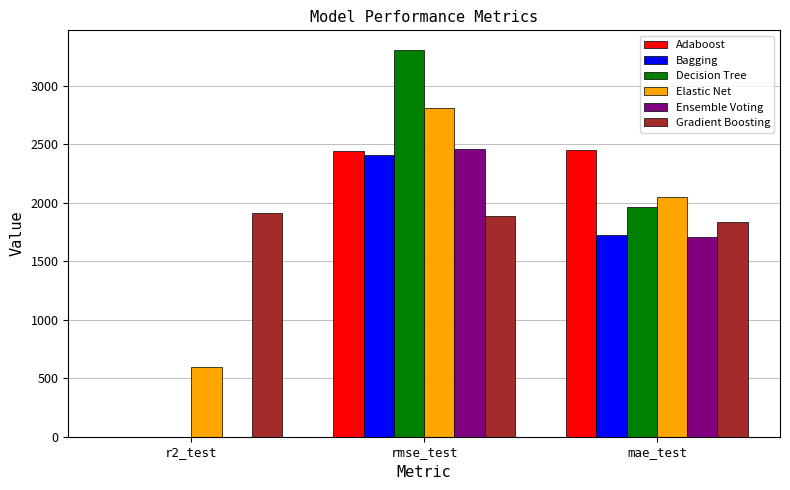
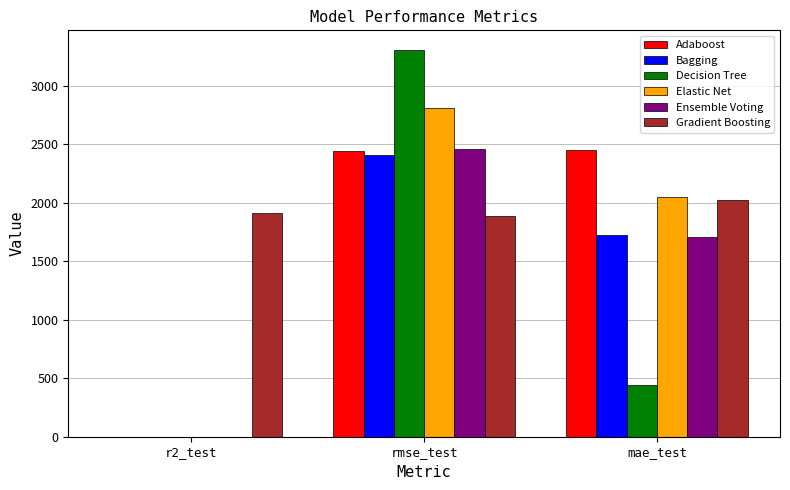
Elastic Net, r2_test: 600 -> 0
Decision Tree, mae_test: 1960 -> 440
Gradient Boosting, mae_test: 1840 -> 2020
